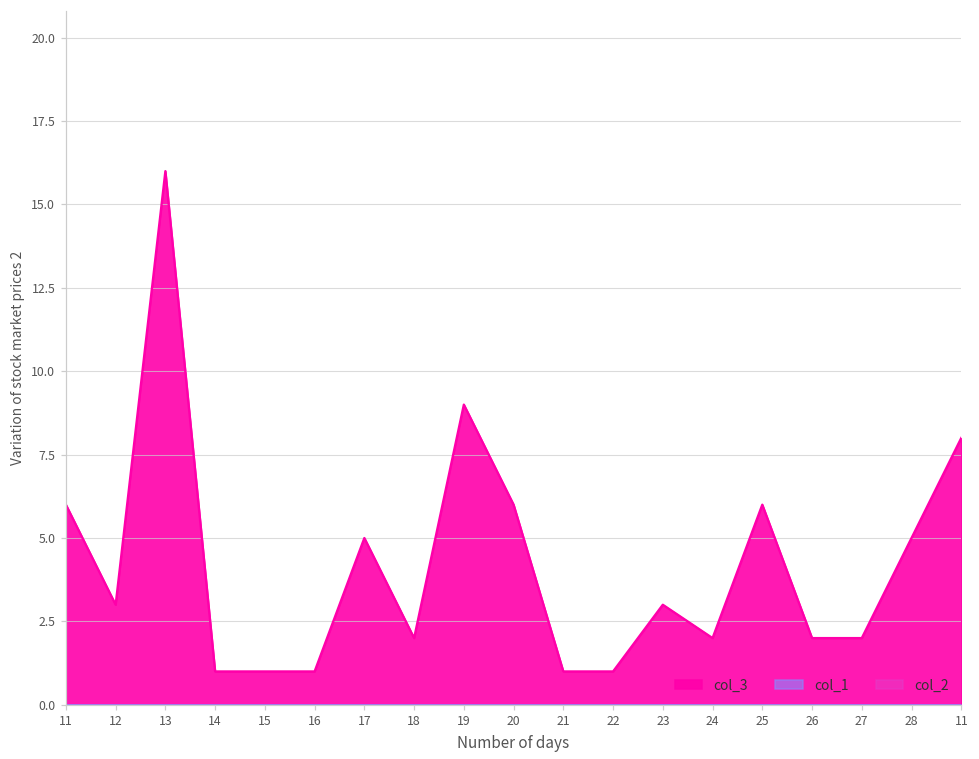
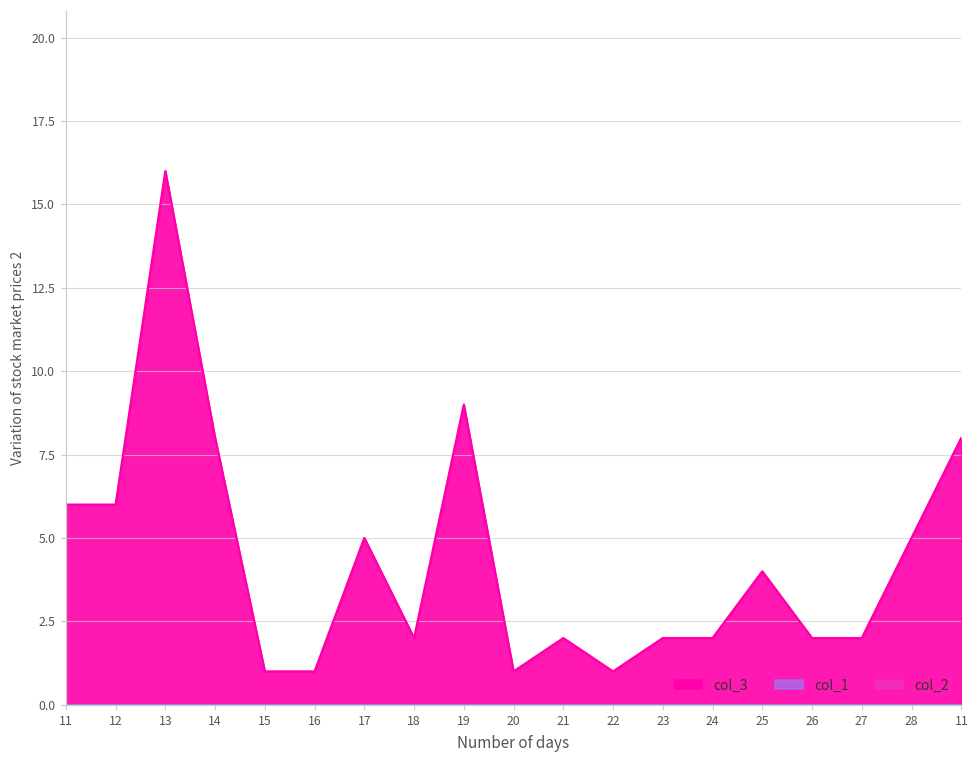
col_3, 12: 3 -> 6
col_3, 14: 1 -> 8
col_3, 20: 6 -> 1
col_3, 21: 1 -> 2
col_3, 23: 3 -> 2
col_3, 25: 6 -> 4
